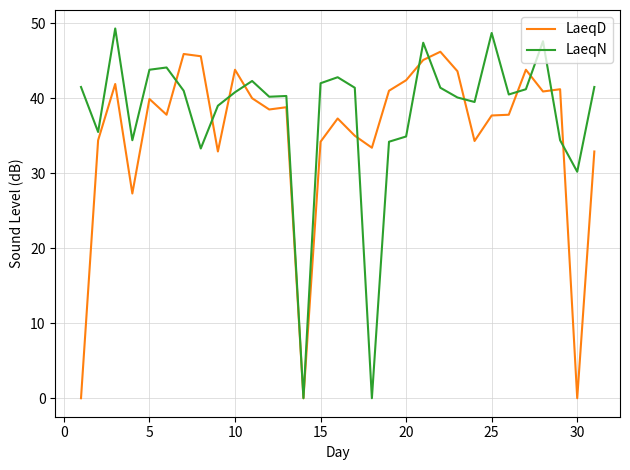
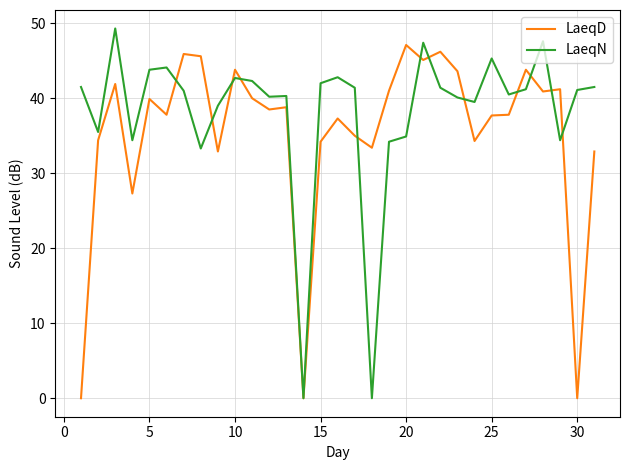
LaeqN, 10: 41 -> 43
LaeqD, 20: 42 -> 47
LaeqN, 25: 49 -> 45
LaeqN, 30: 30 -> 41
